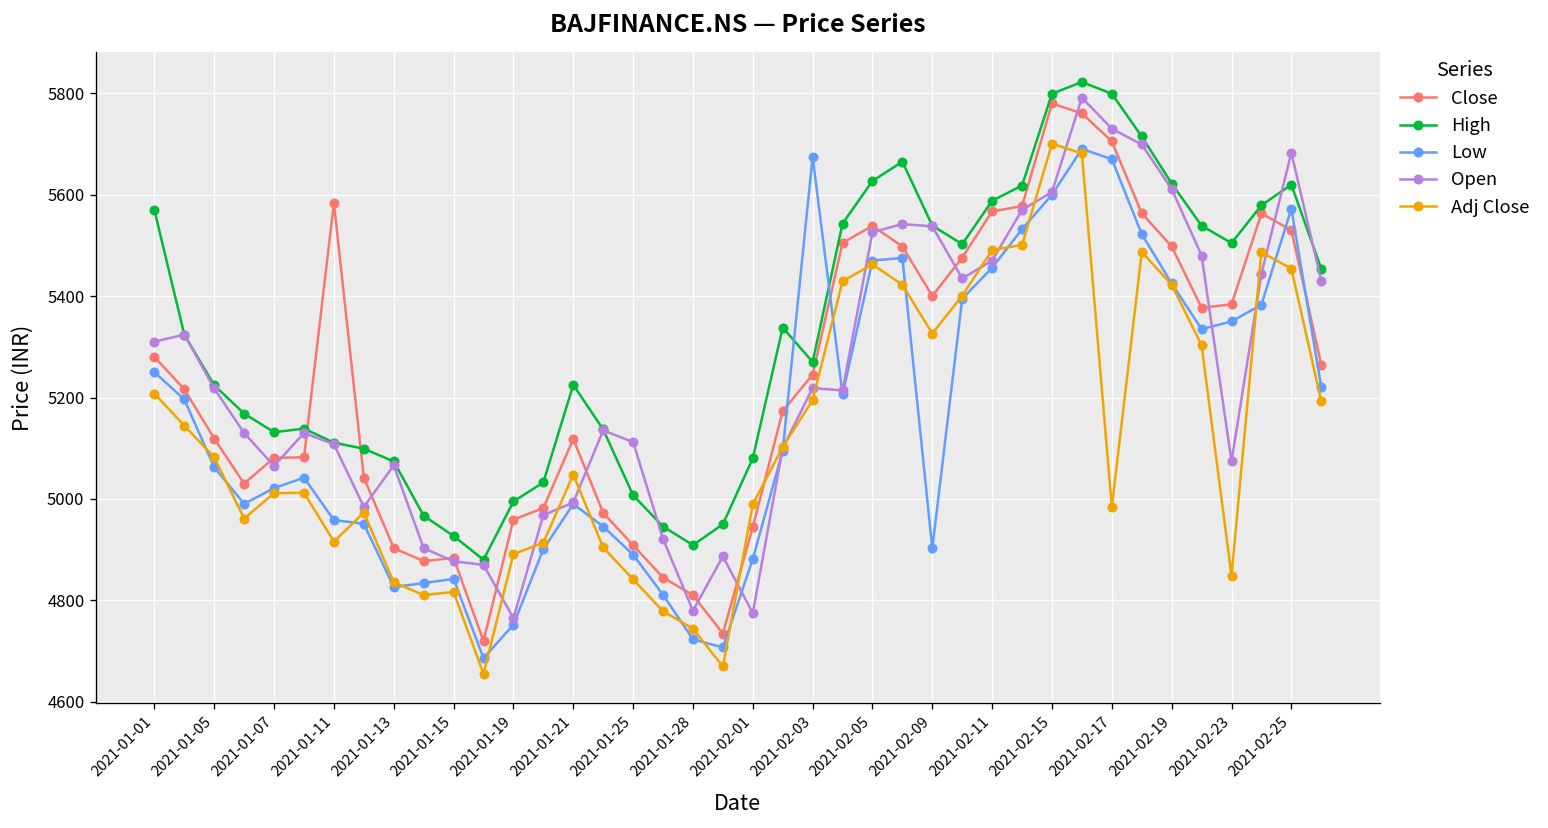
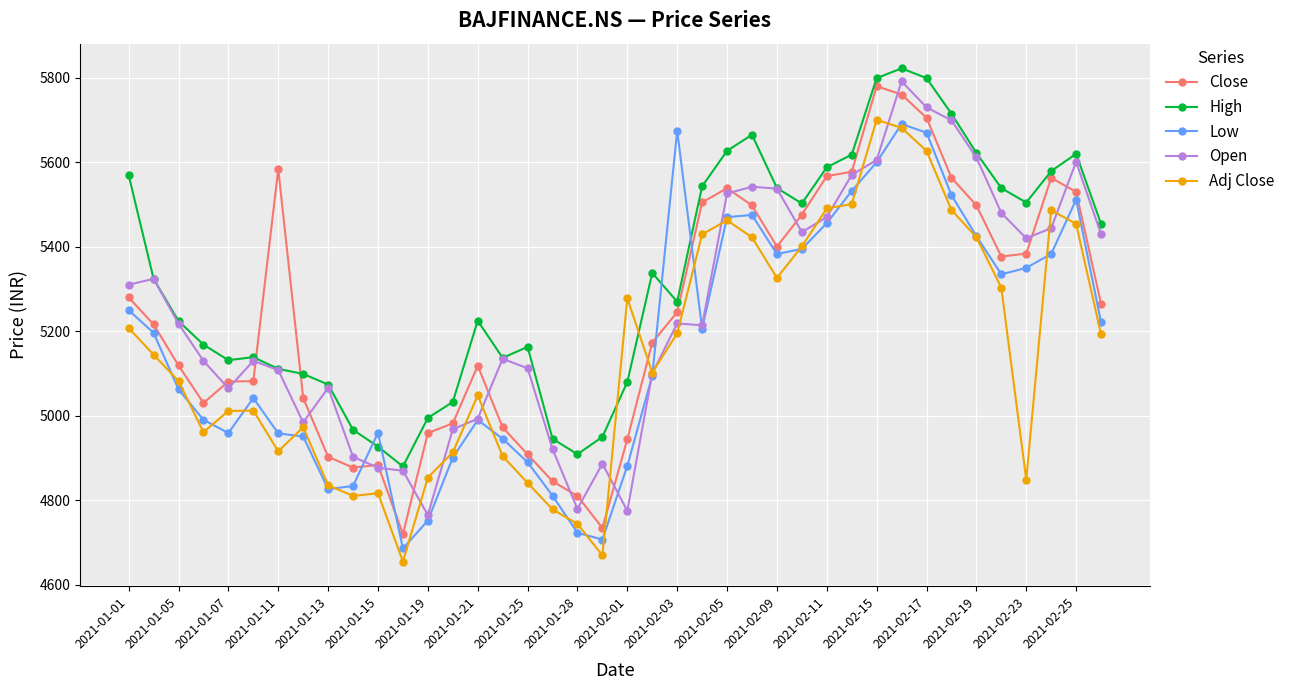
Low, 2021-01-07: 5020 -> 4960
Low, 2021-01-15: 4840 -> 4960
Adj Close, 2021-01-19: 4890 -> 4850
High, 2021-01-25: 5010 -> 5160
Adj Close, 2021-02-01: 4990 -> 5280
Low, 2021-02-09: 4900 -> 5380
Adj Close, 2021-02-17: 4980 -> 5630
Open, 2021-02-23: 5070 -> 5420
Low, 2021-02-25: 5570 -> 5510
Open, 2021-02-25: 5680 -> 5600
